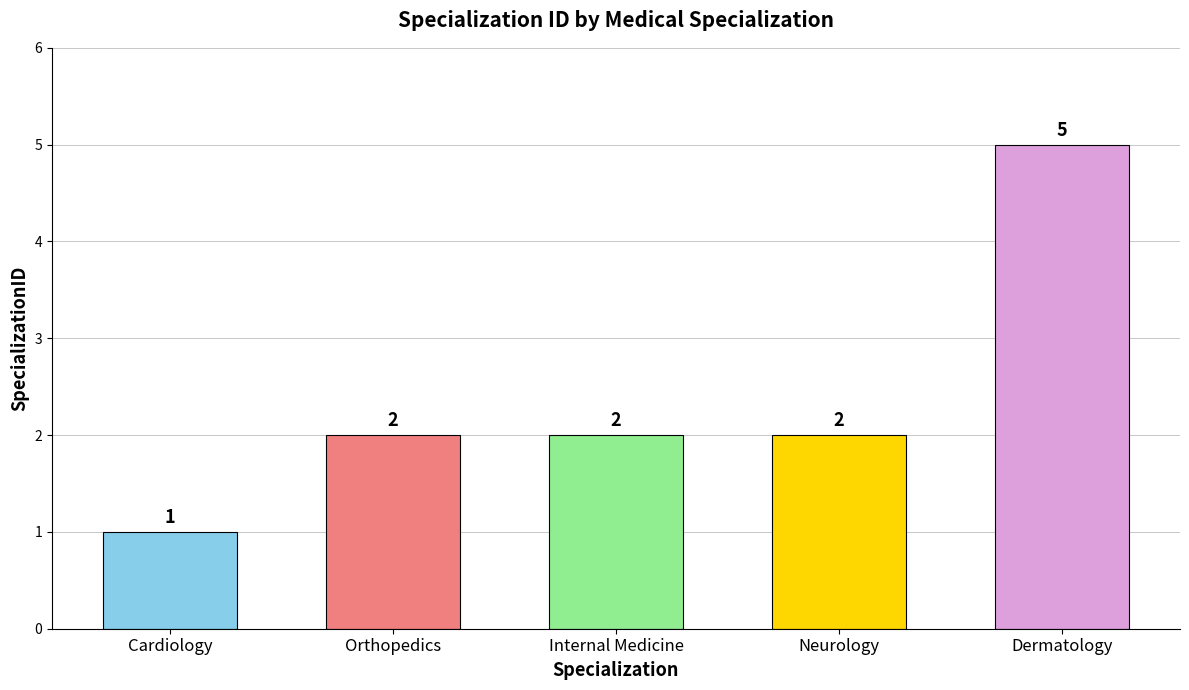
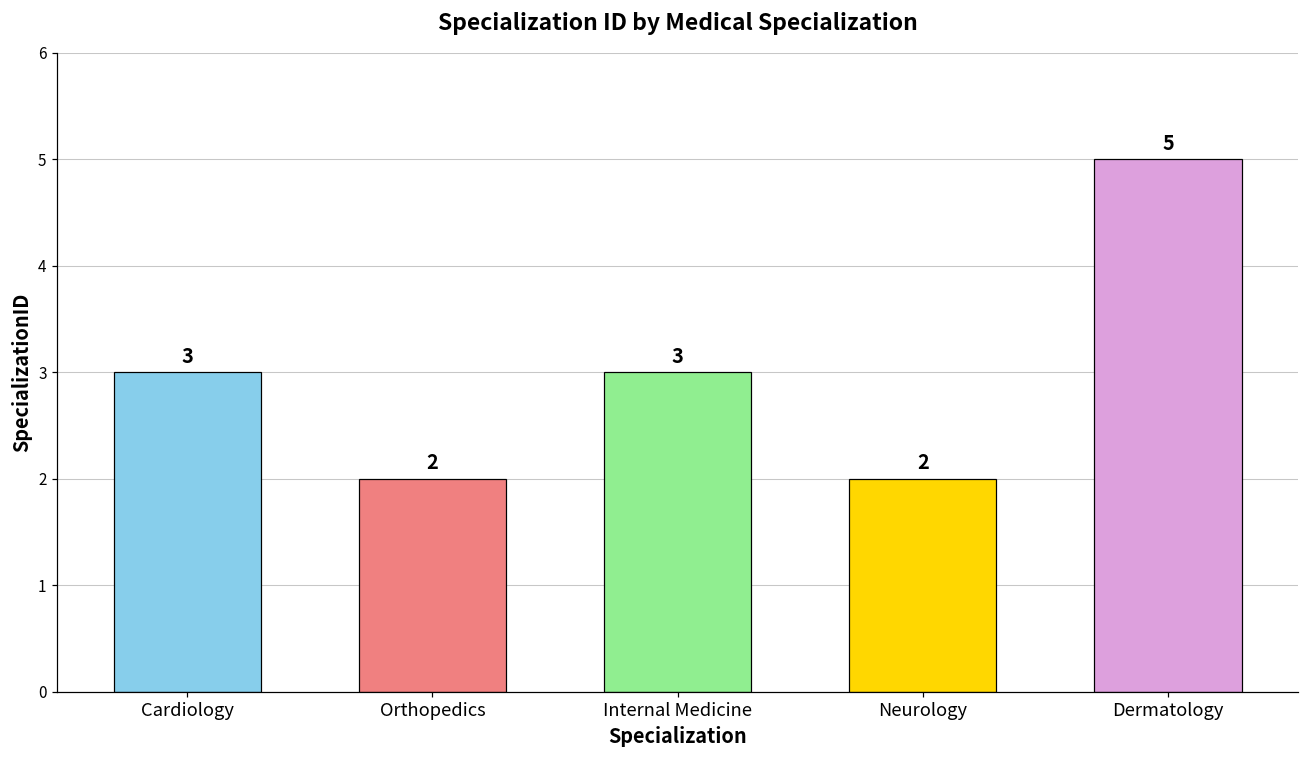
Cardiology: 1 -> 3
Internal Medicine: 2 -> 3
